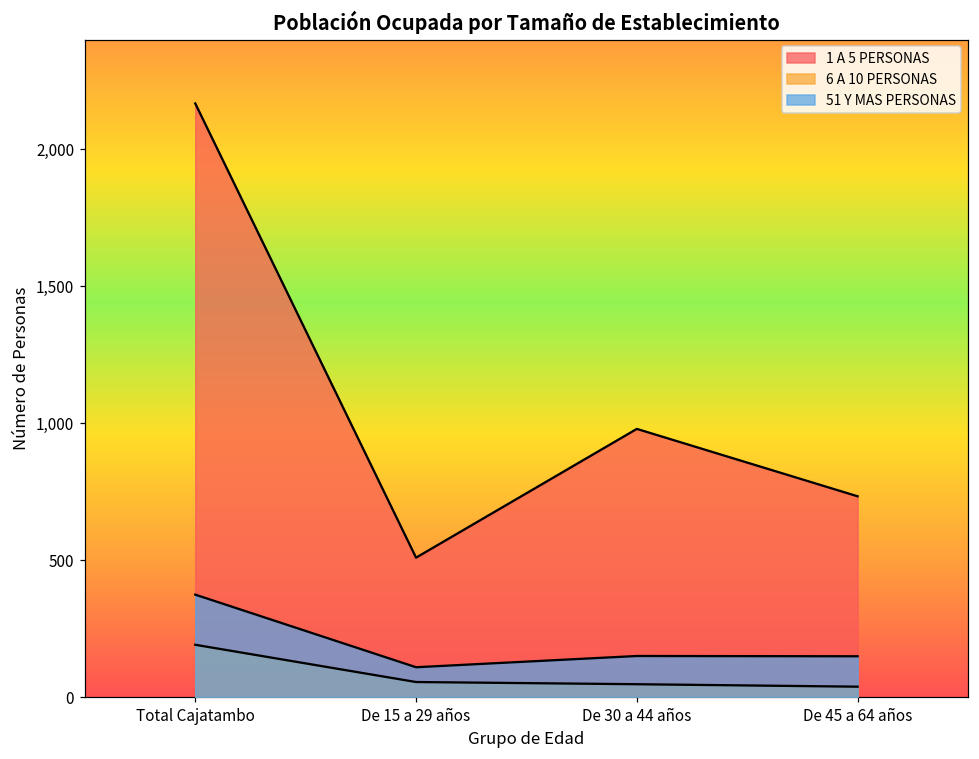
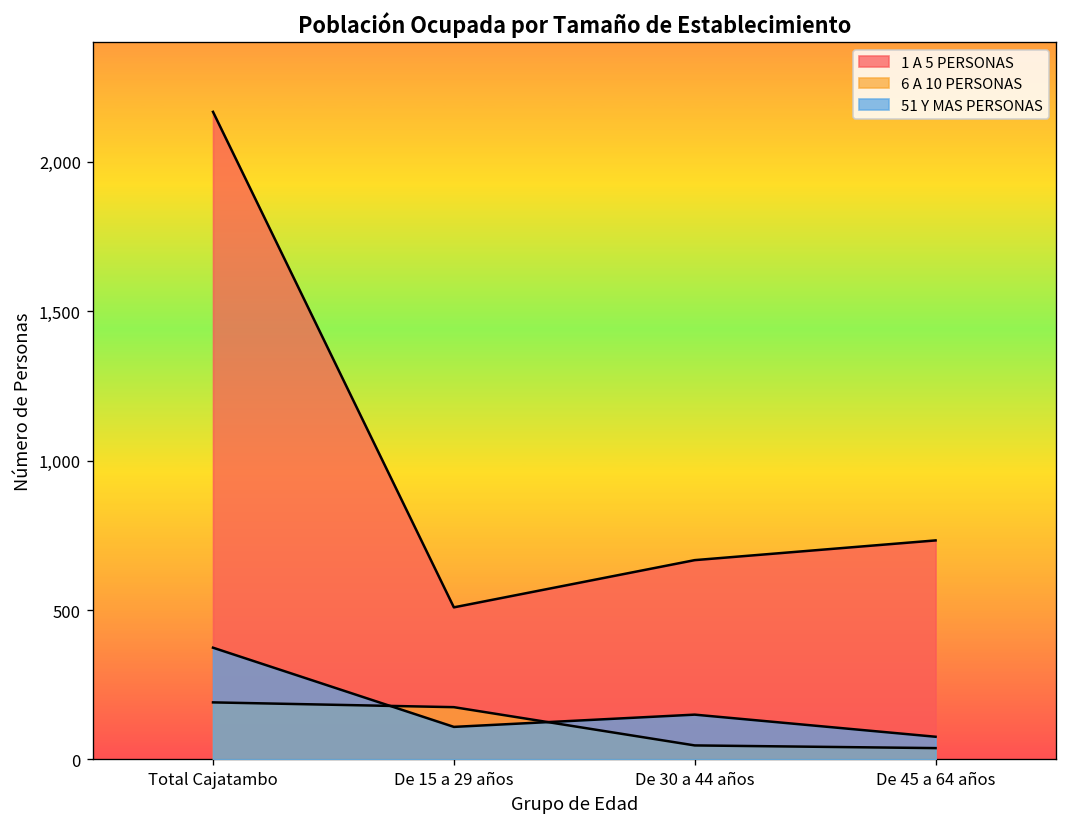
6 A 10 PERSONAS, De 15 a 29 años: 60 -> 180
1 A 5 PERSONAS, De 30 a 44 años: 980 -> 670
51 Y MAS PERSONAS, De 45 a 64 años: 150 -> 80
